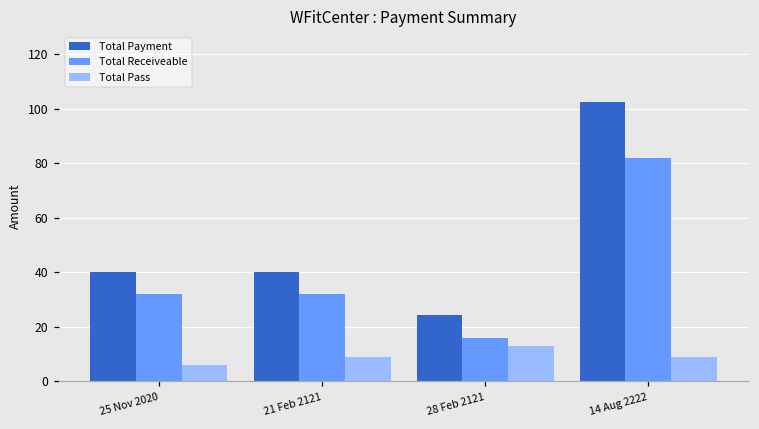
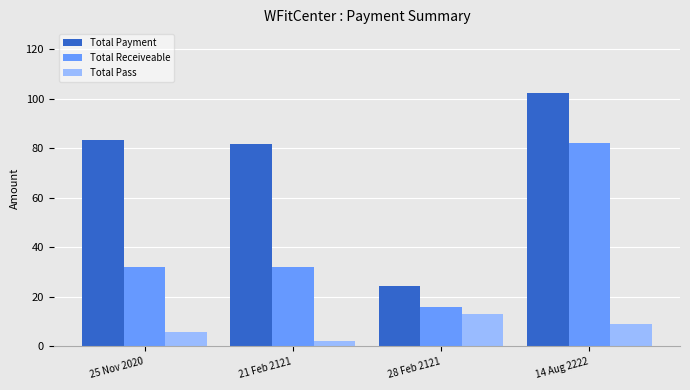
Total Payment, 25 Nov 2020: 40 -> 84
Total Payment, 21 Feb 2121: 40 -> 82
Total Pass, 21 Feb 2121: 9 -> 2
